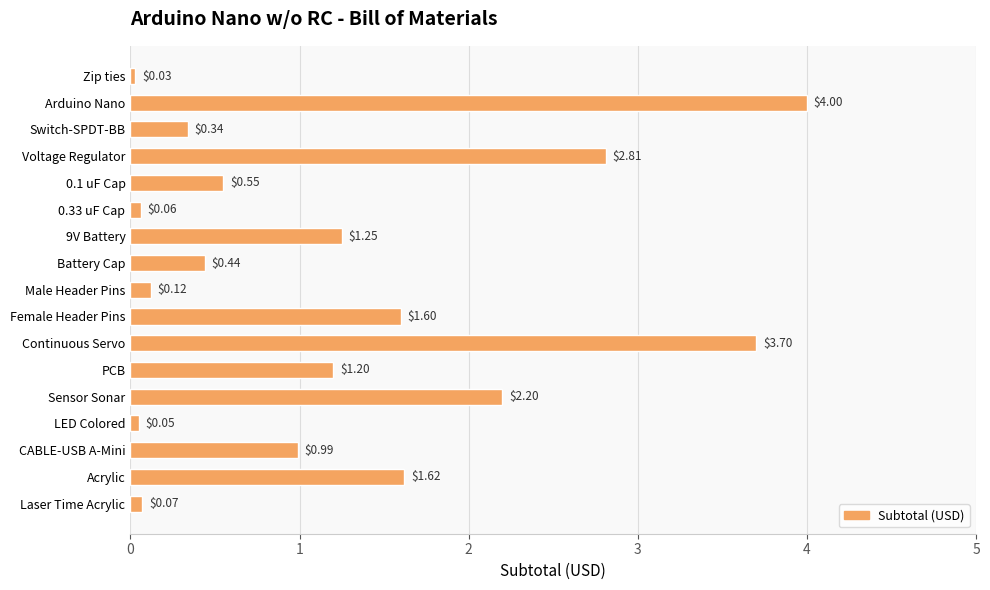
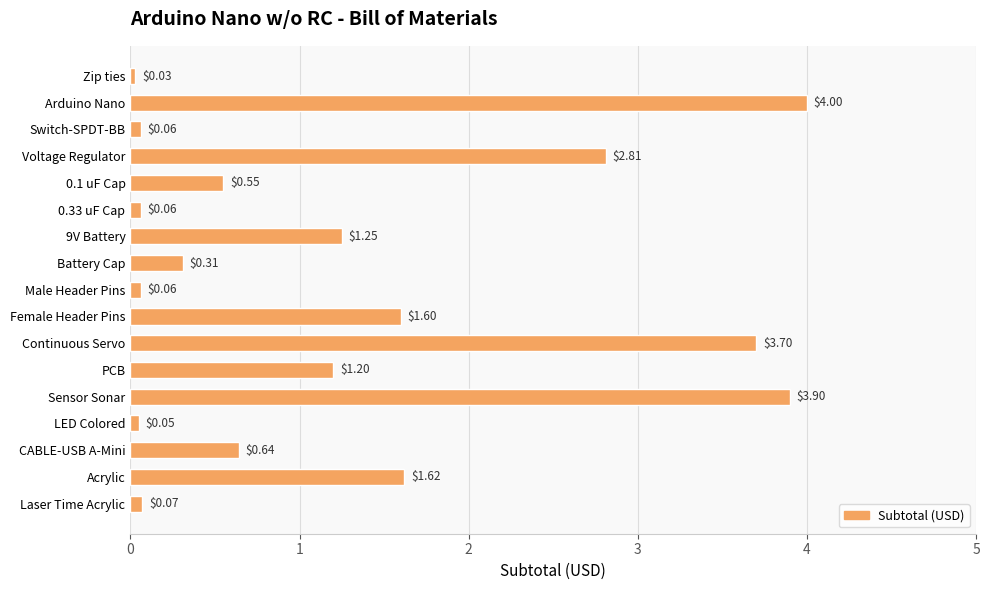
Switch-SPDT-BB: $0.34 -> $0.06
Battery Cap: $0.44 -> $0.31
Male Header Pins: $0.12 -> $0.06
Sensor Sonar: $2.20 -> $3.90
CABLE-USB A-Mini: $0.99 -> $0.64
